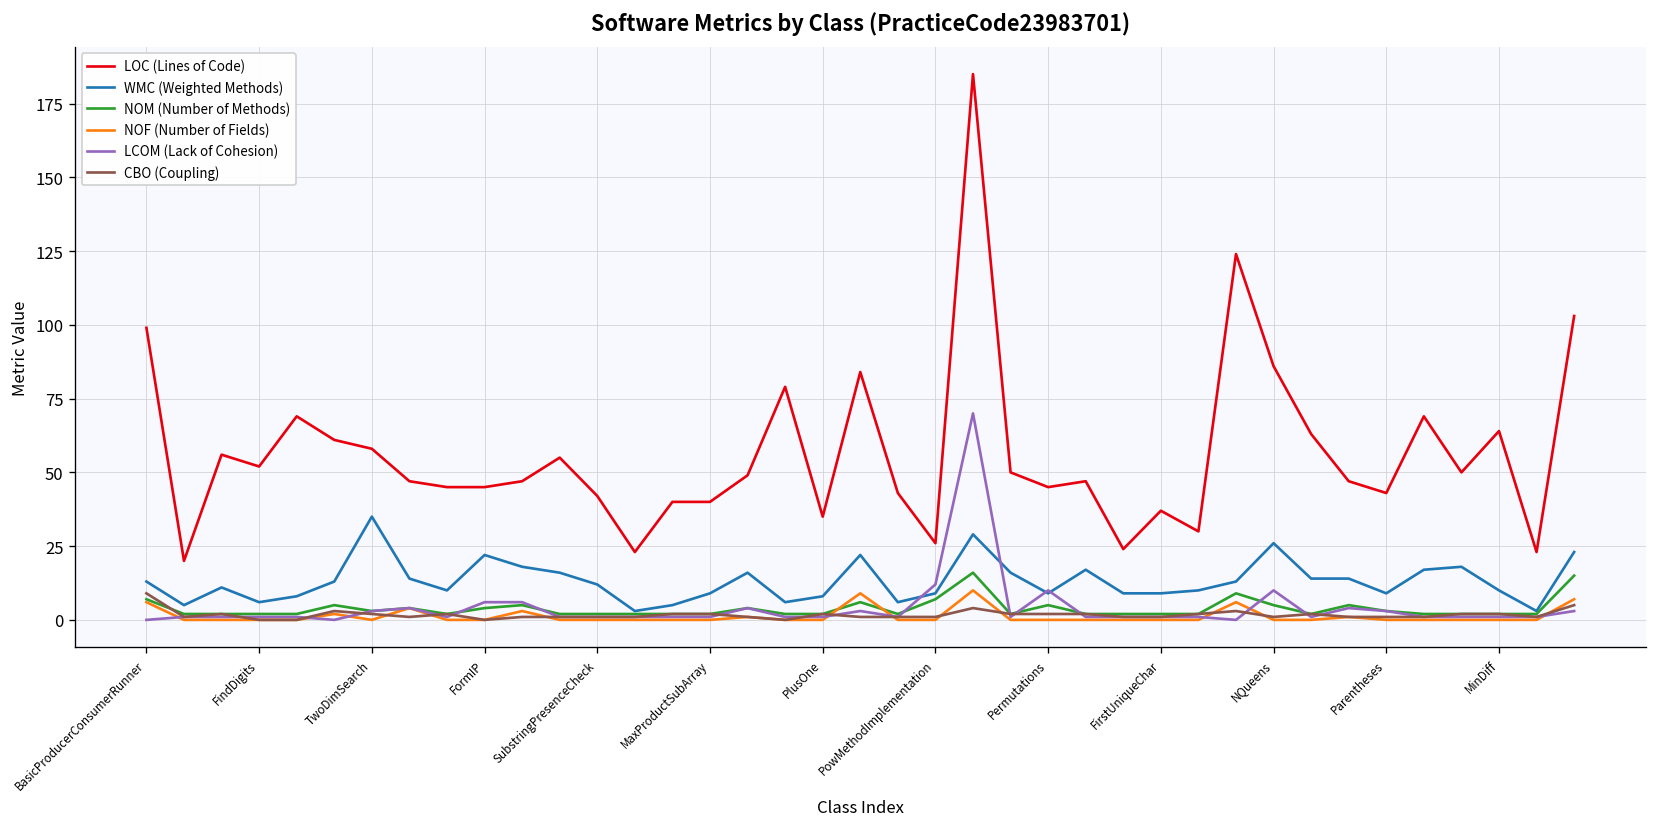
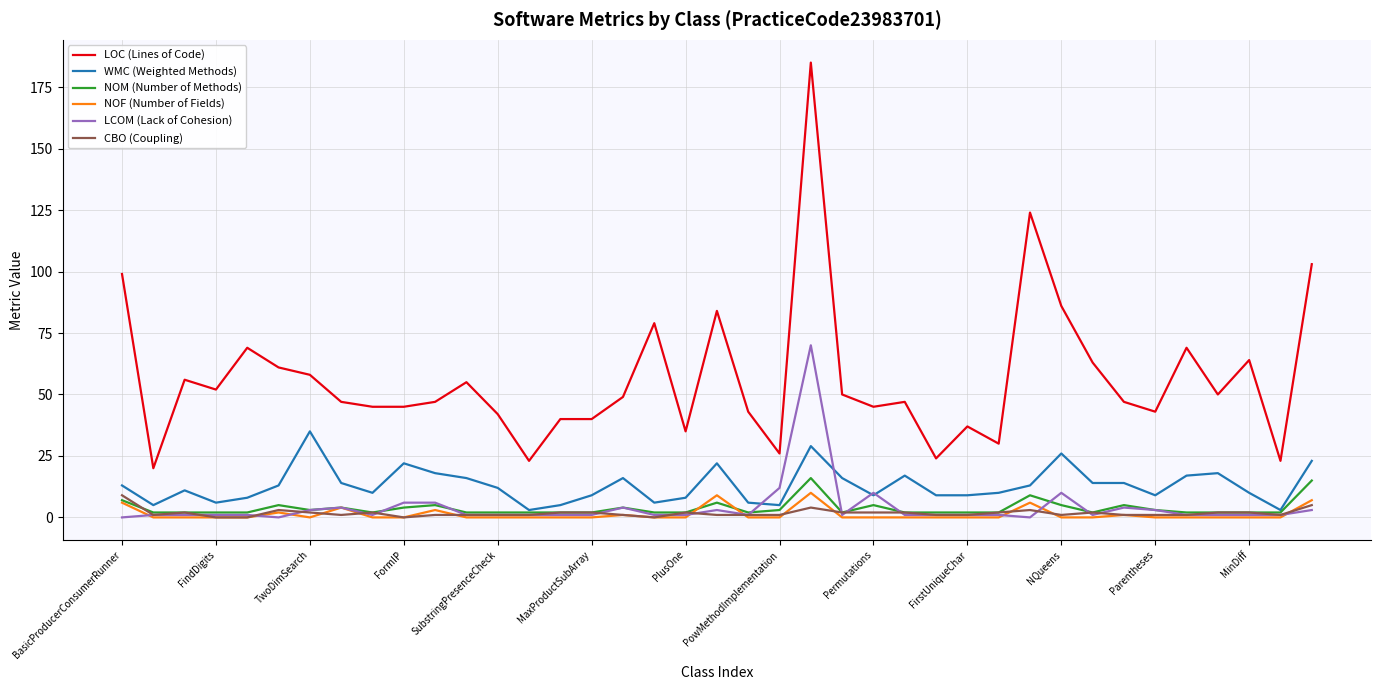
WMC (Weighted Methods), PowMethodImplementation: 9 -> 5
NOM (Number of Methods), PowMethodImplementation: 7 -> 3
